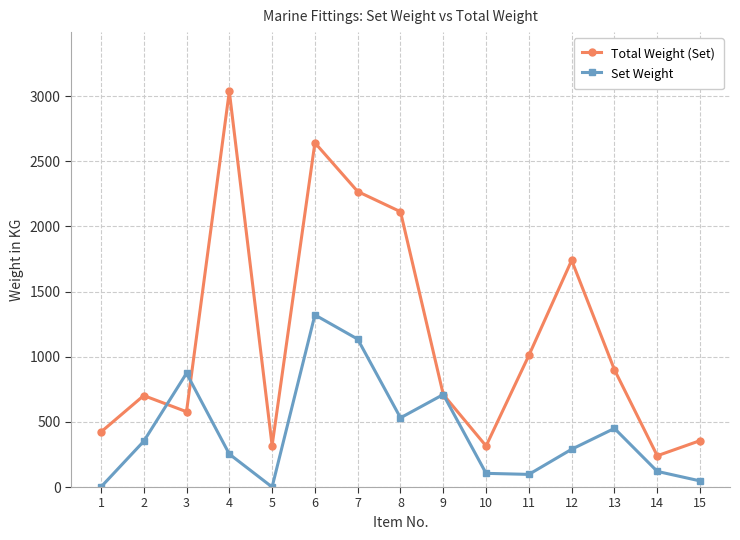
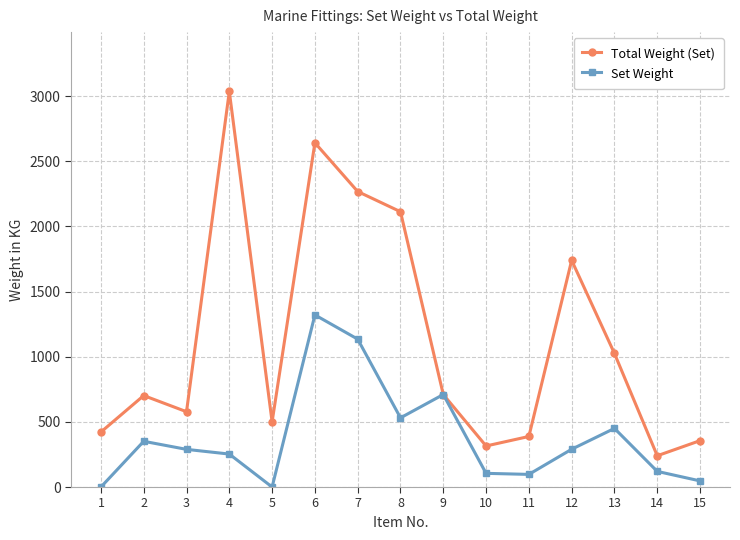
Set Weight, 3: 870 -> 290
Total Weight (Set), 5: 320 -> 500
Total Weight (Set), 11: 1010 -> 390
Total Weight (Set), 13: 900 -> 1030
